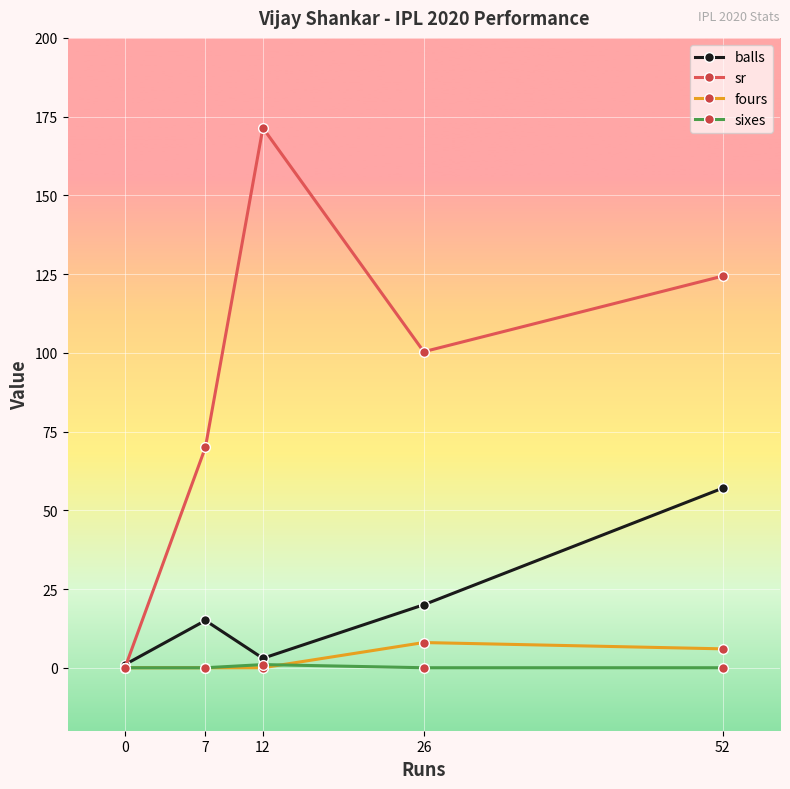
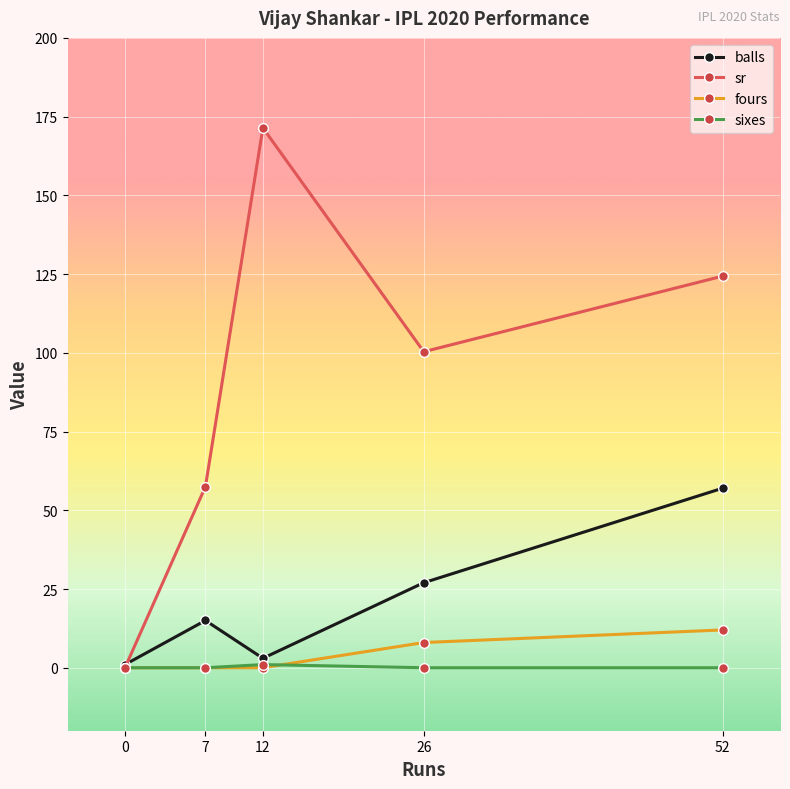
sr, 7: 70 -> 58
balls, 26: 20 -> 27
fours, 52: 6 -> 12
